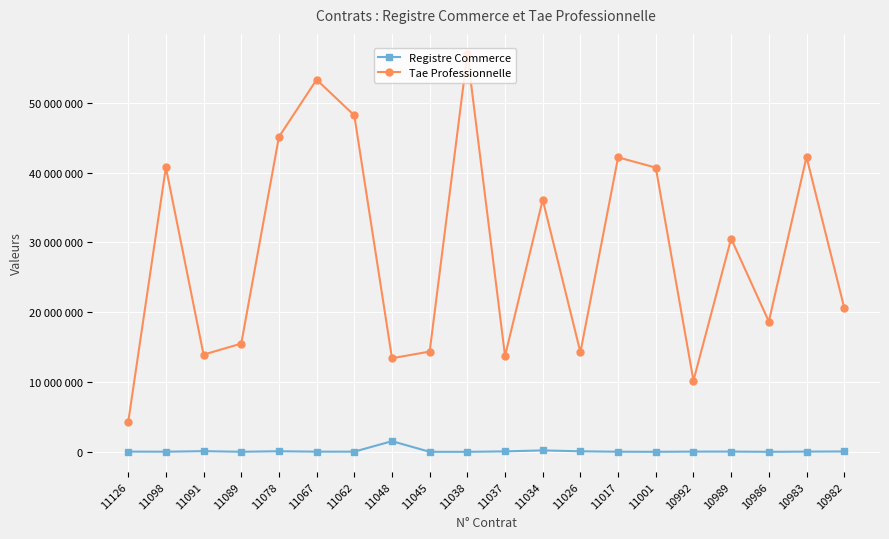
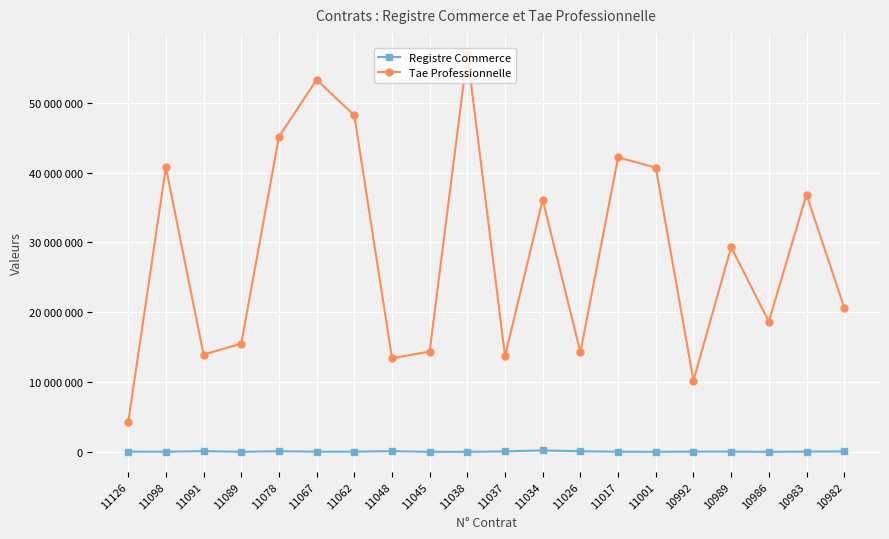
Registre Commerce, 11048: 2000000 -> 0
Tae Professionnelle, 10989: 31000000 -> 29000000
Tae Professionnelle, 10983: 42000000 -> 37000000
